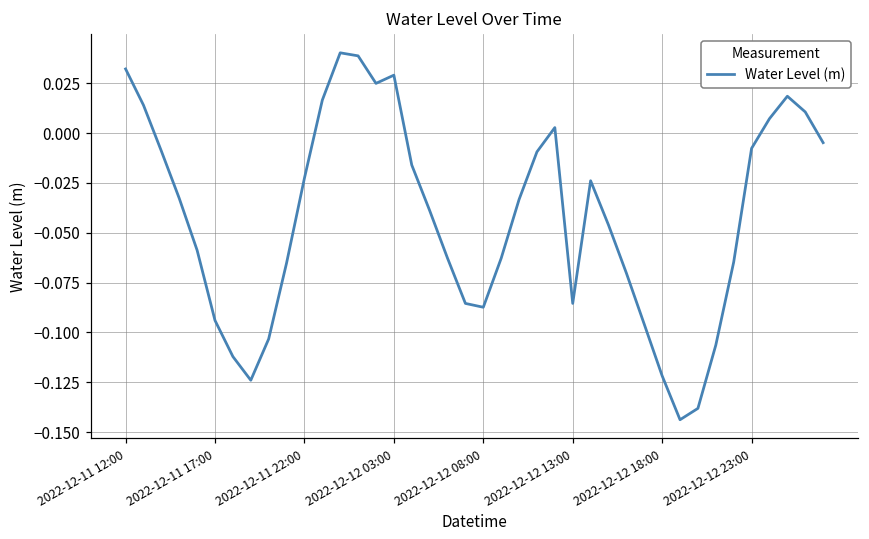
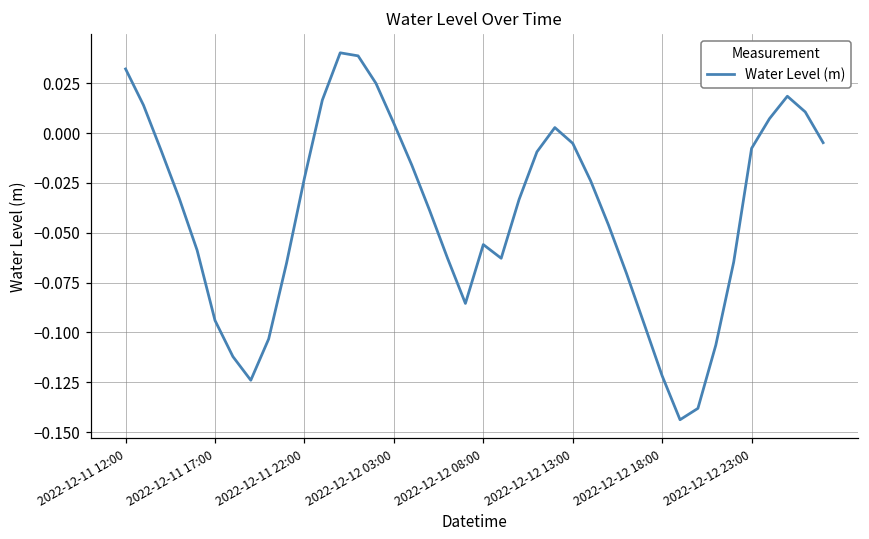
2022-12-12 03:00: 0.029 -> 0.005
2022-12-12 08:00: -0.087 -> -0.056
2022-12-12 13:00: -0.085 -> -0.005
